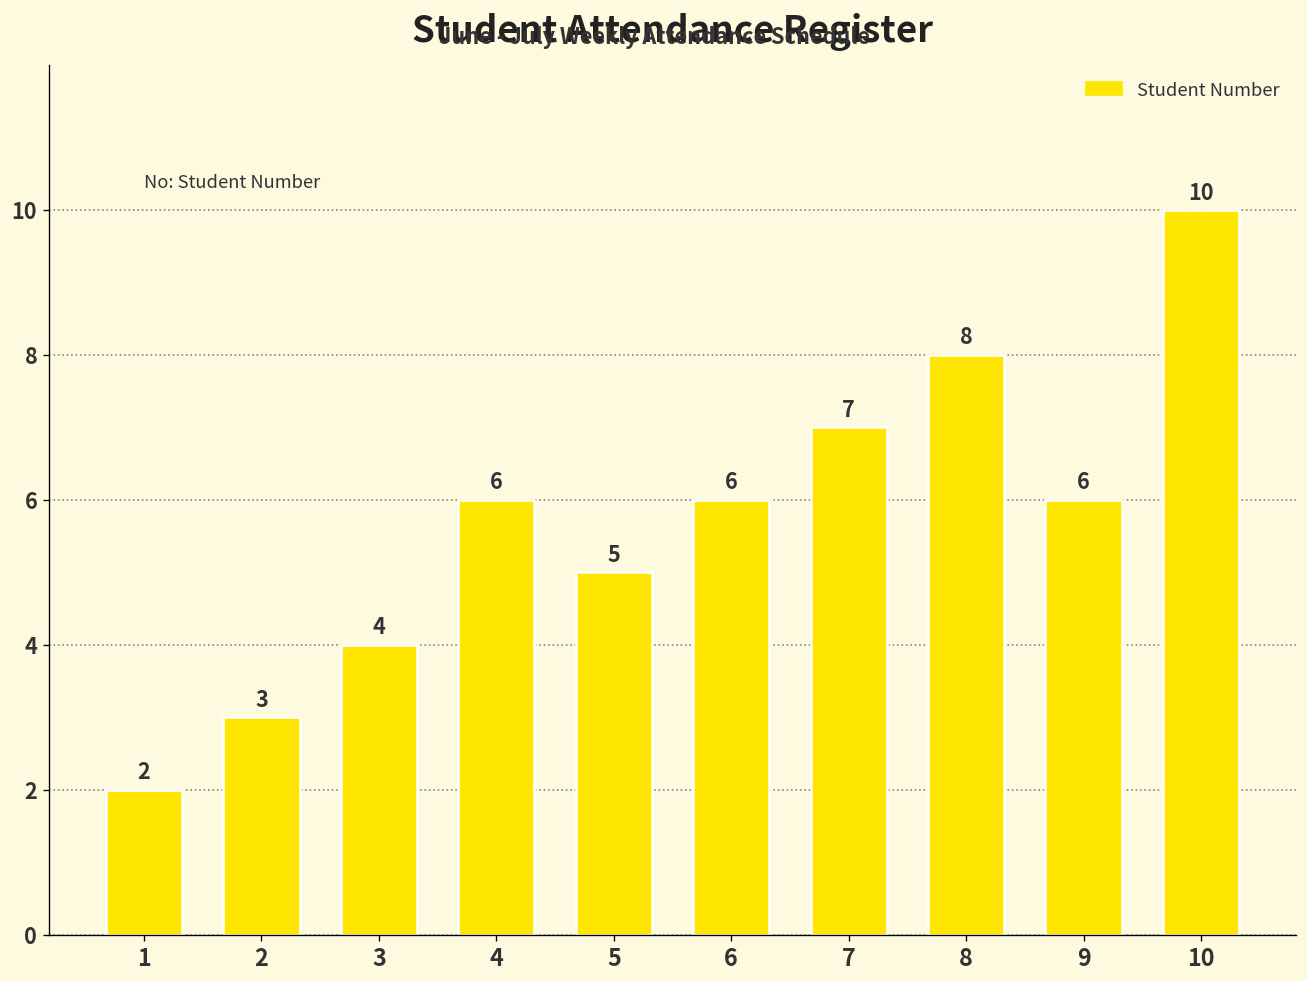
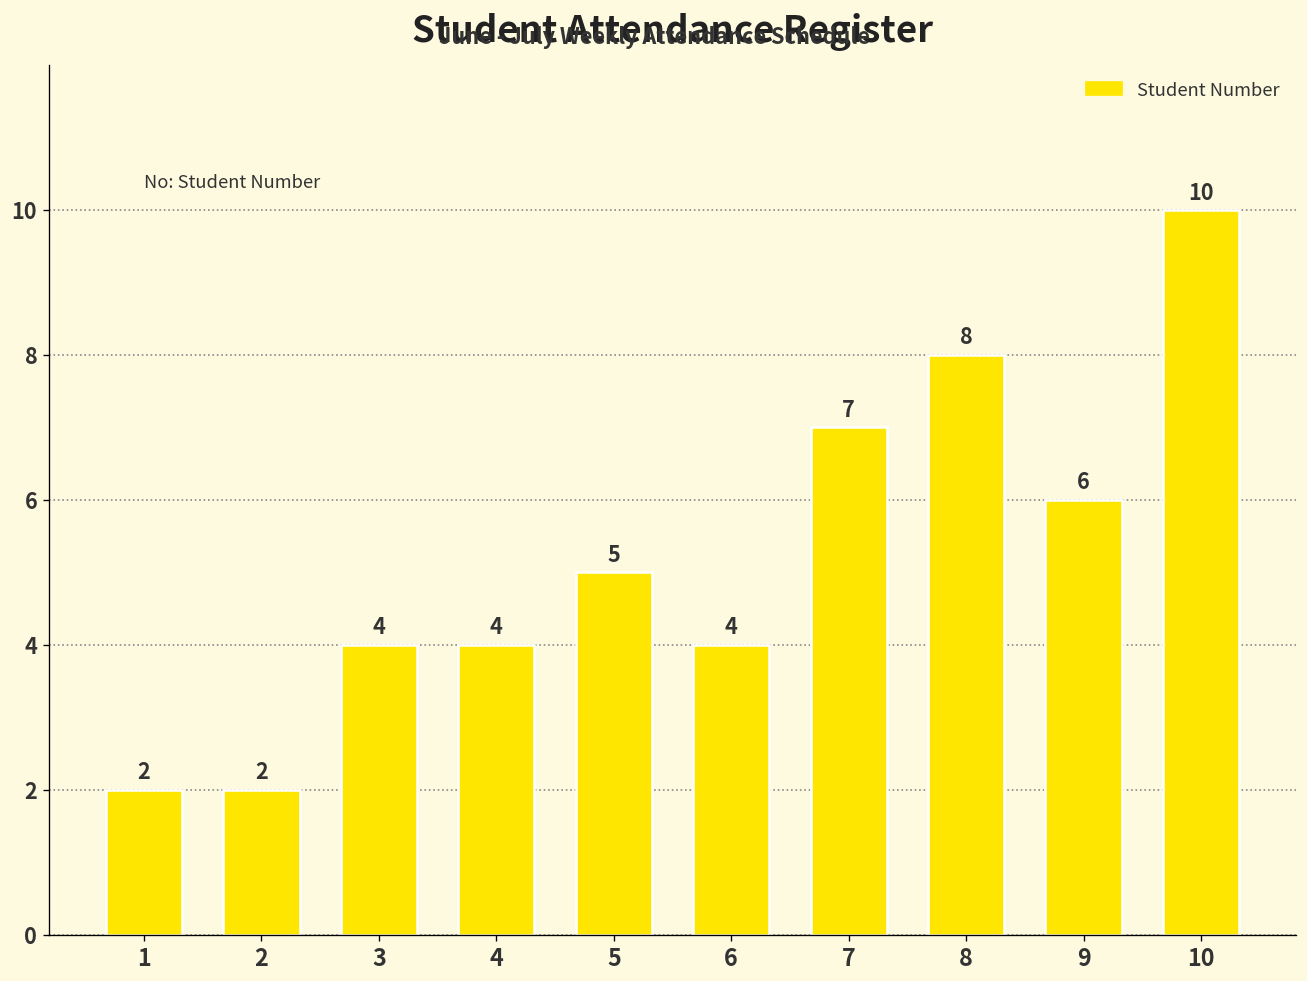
2: 3 -> 2
4: 6 -> 4
6: 6 -> 4
